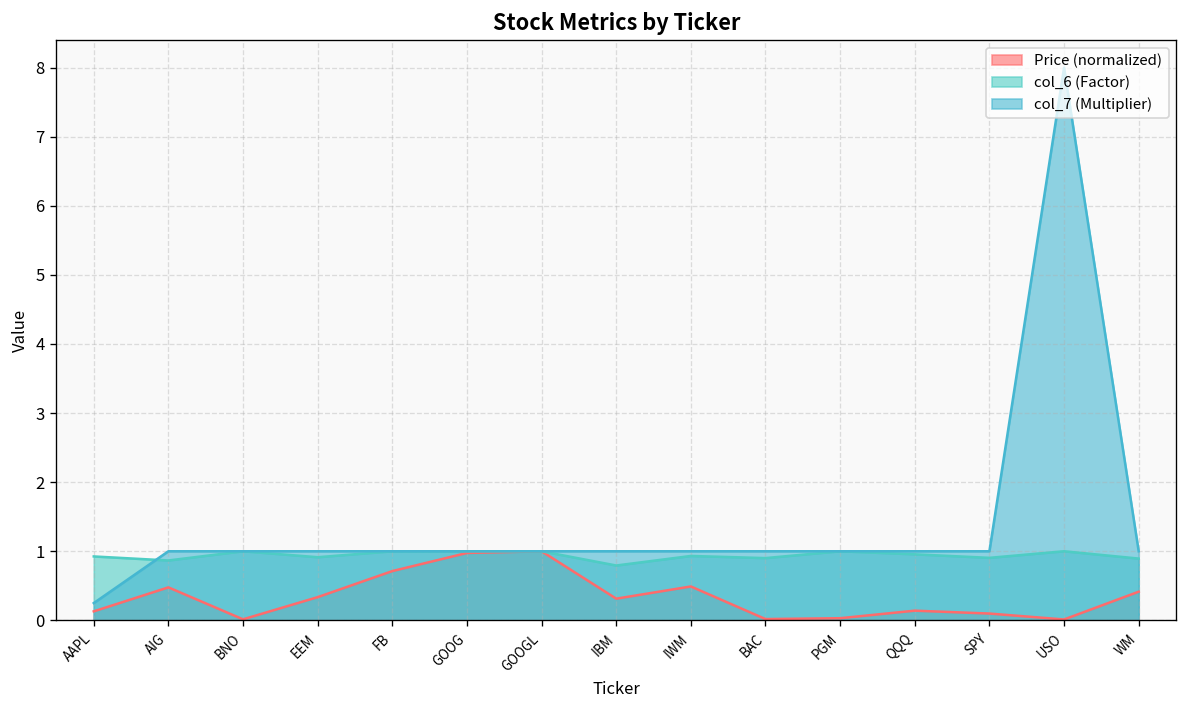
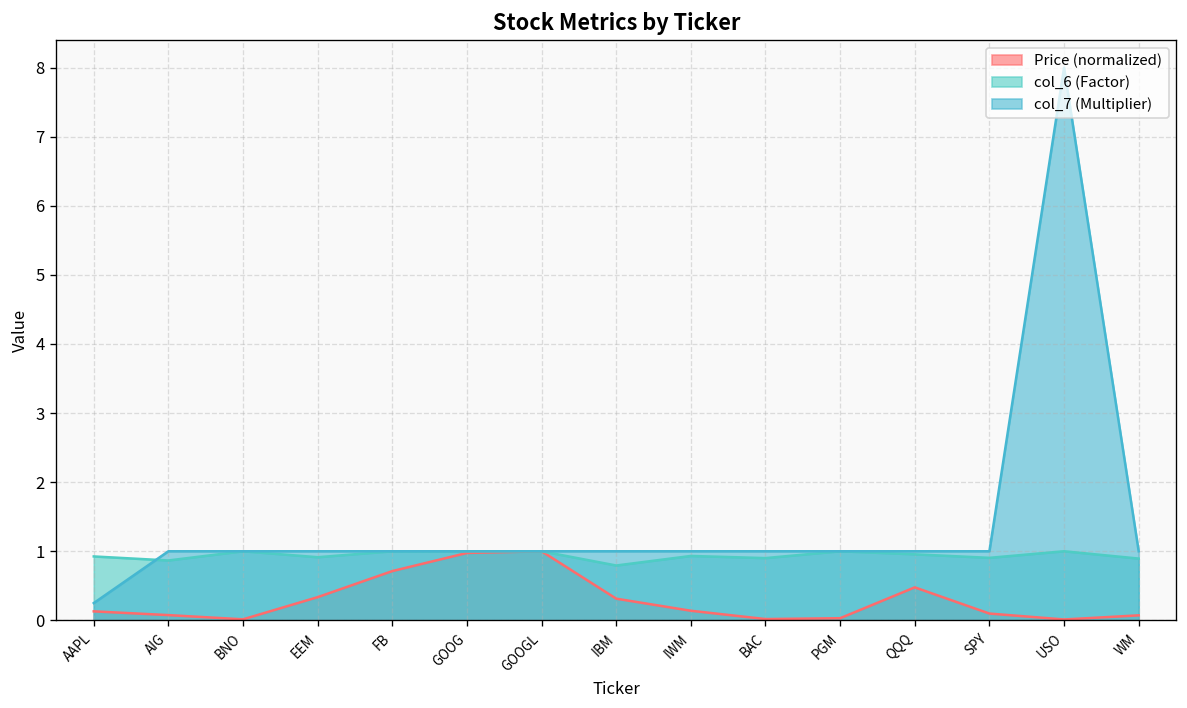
Price (normalized), AIG: 0.5 -> 0.1
Price (normalized), IWM: 0.5 -> 0.1
Price (normalized), QQQ: 0.1 -> 0.5
Price (normalized), WM: 0.4 -> 0.1
